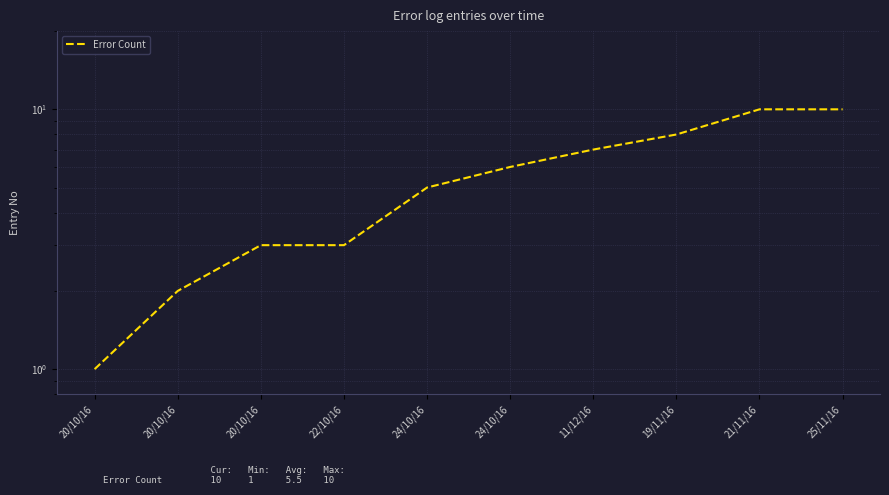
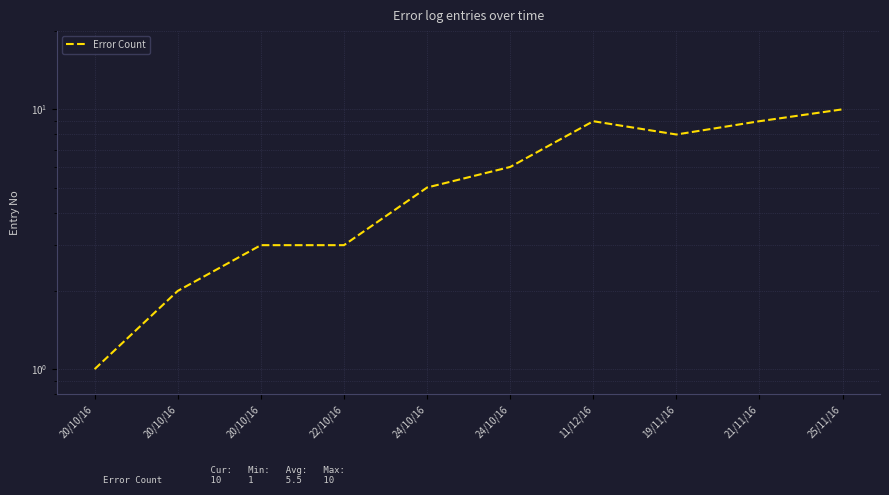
11/12/16: 7 -> 9
21/11/16: 10 -> 9
